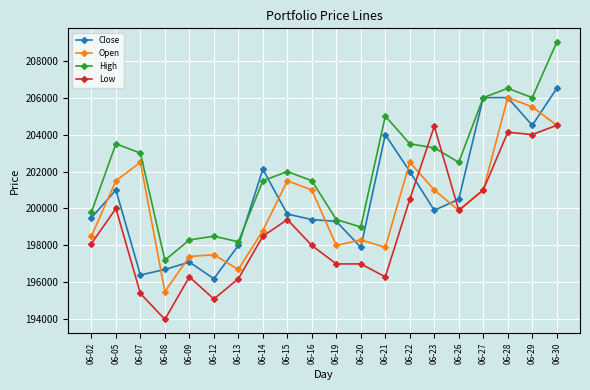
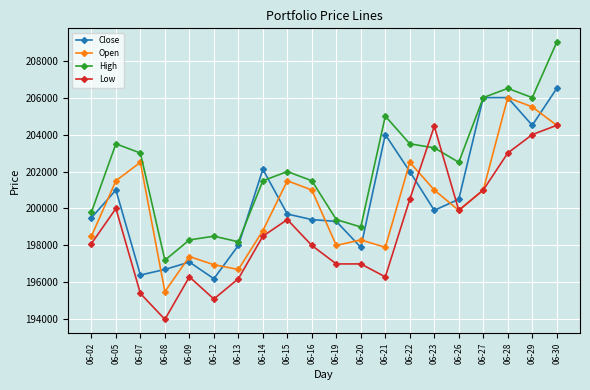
Open, 06-12: 197500 -> 197000
Low, 06-28: 204100 -> 203000
